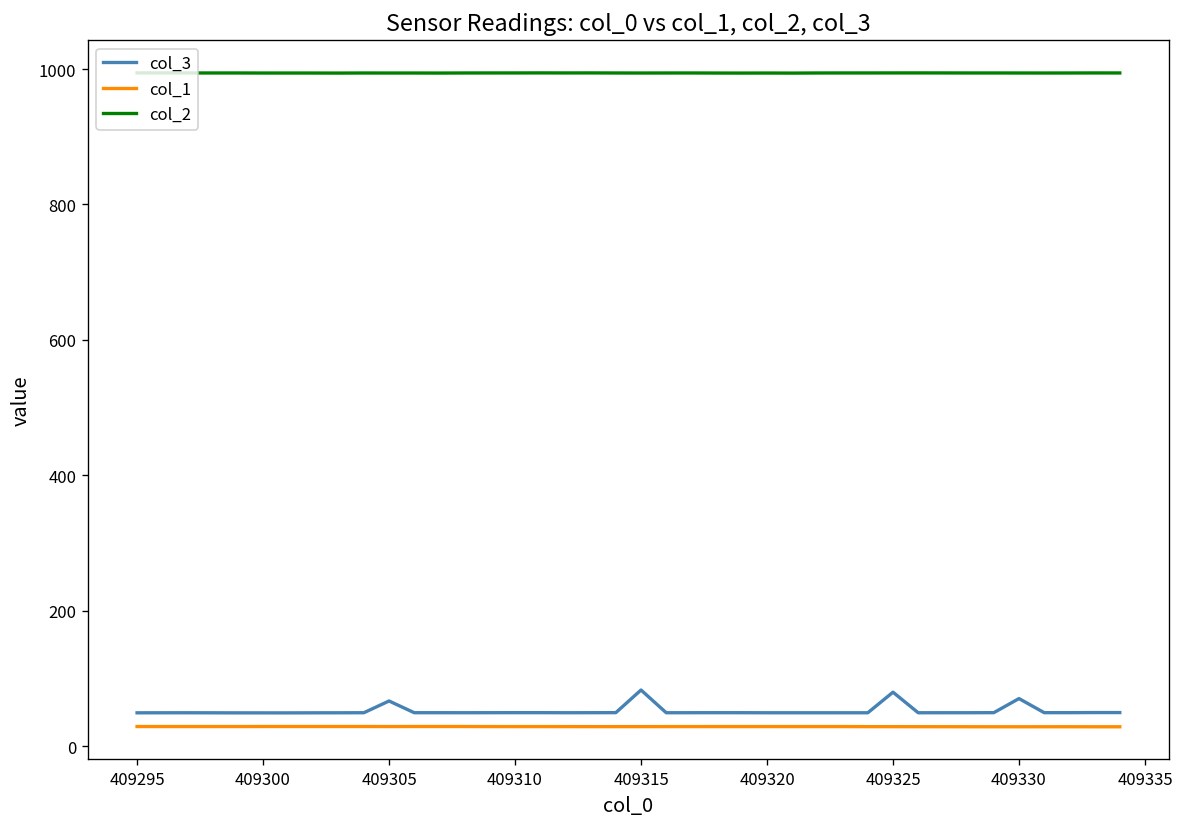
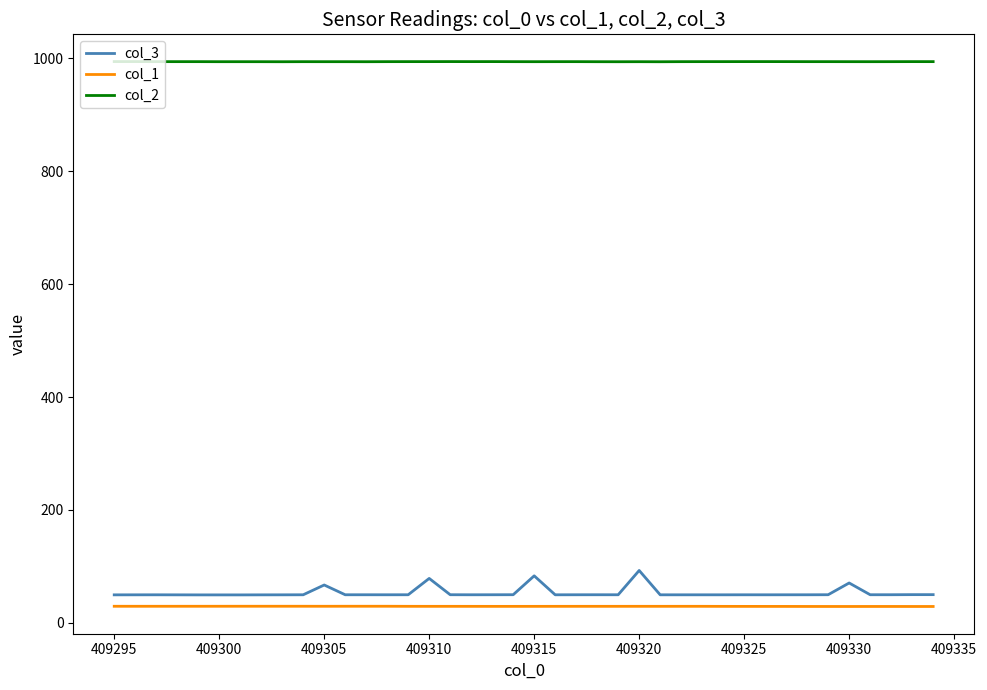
col_3, 409310: 50 -> 80
col_3, 409320: 50 -> 90
col_3, 409325: 80 -> 50
